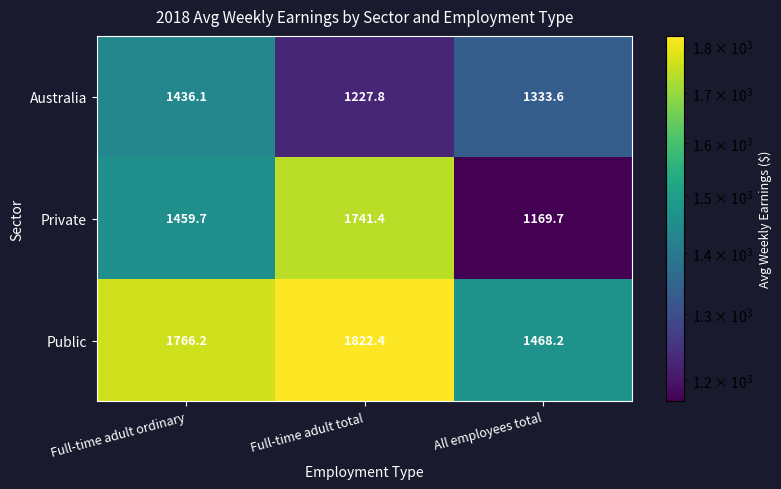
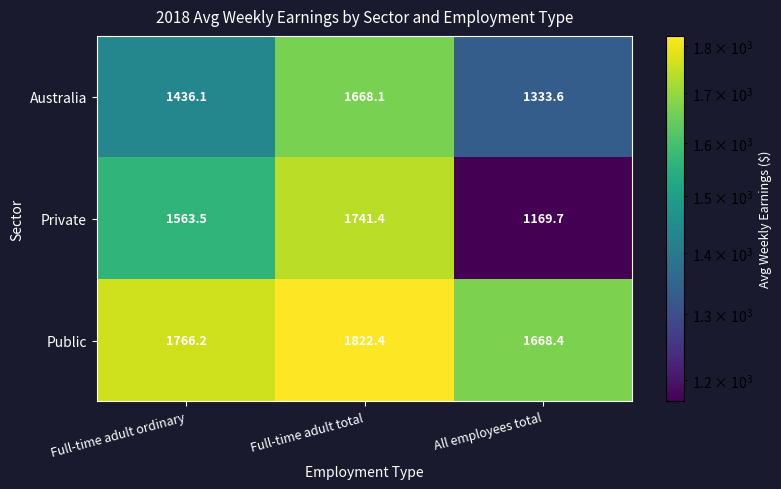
Australia, Full-time adult total: 1227.8 -> 1668.1
Private, Full-time adult ordinary: 1459.7 -> 1563.5
Public, All employees total: 1468.2 -> 1668.4
